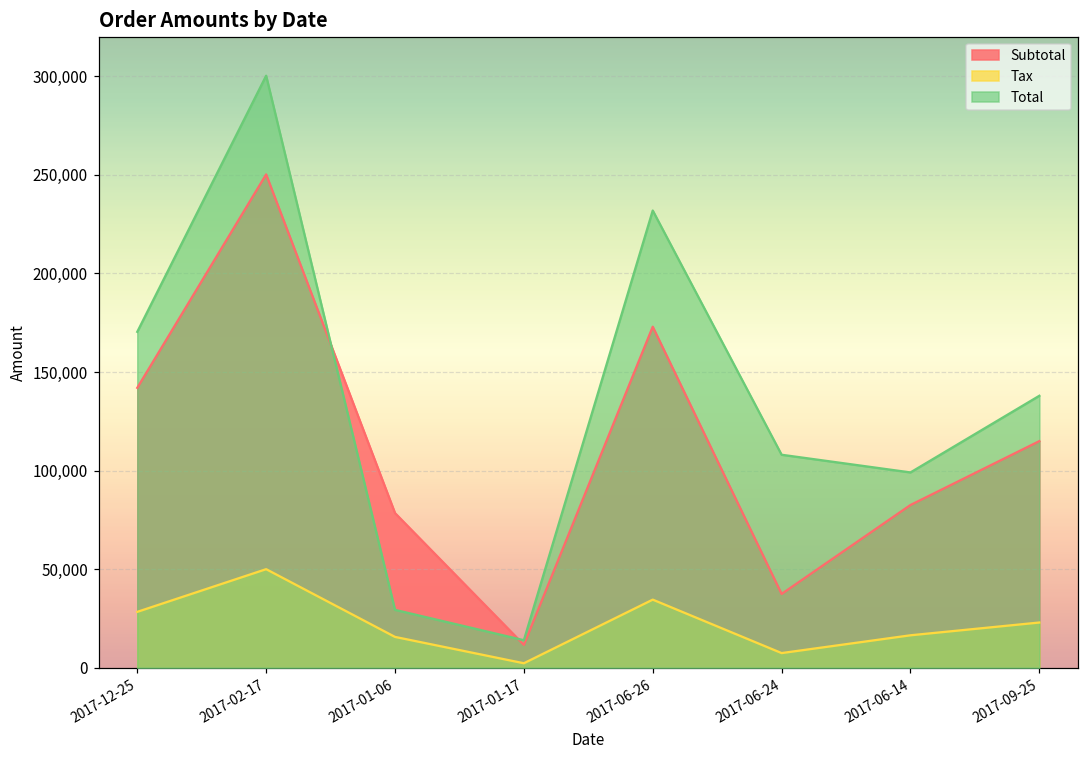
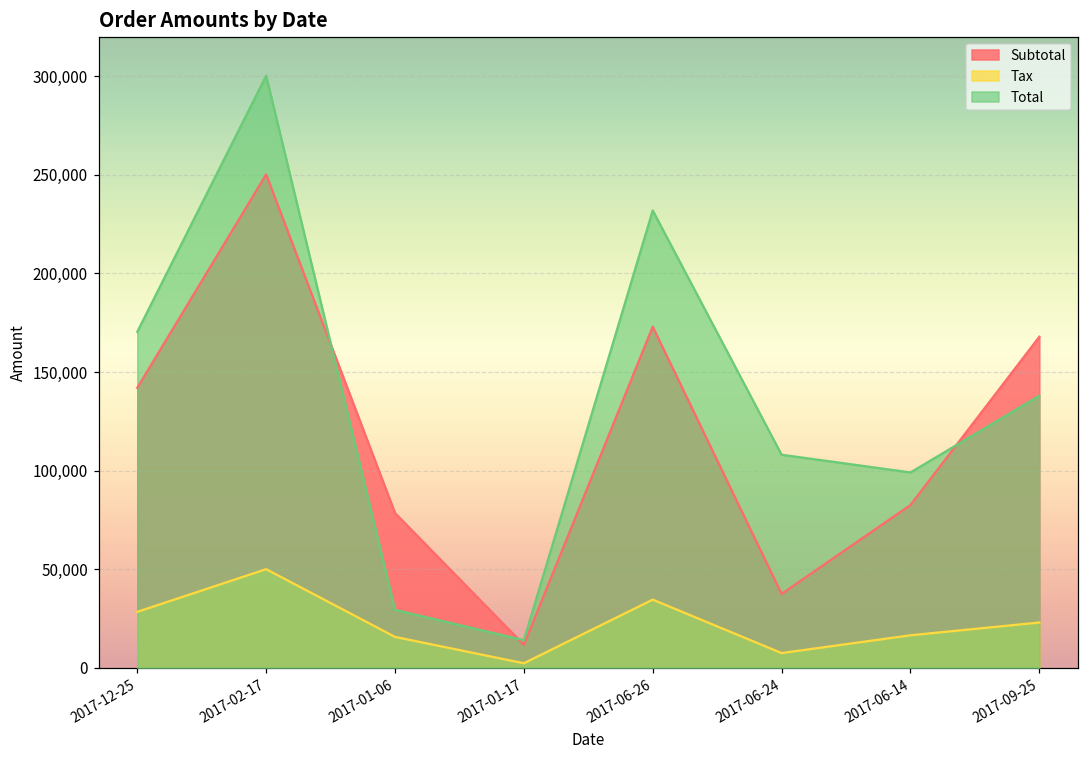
Subtotal, 2017-09-25: 115,000 -> 168,000
